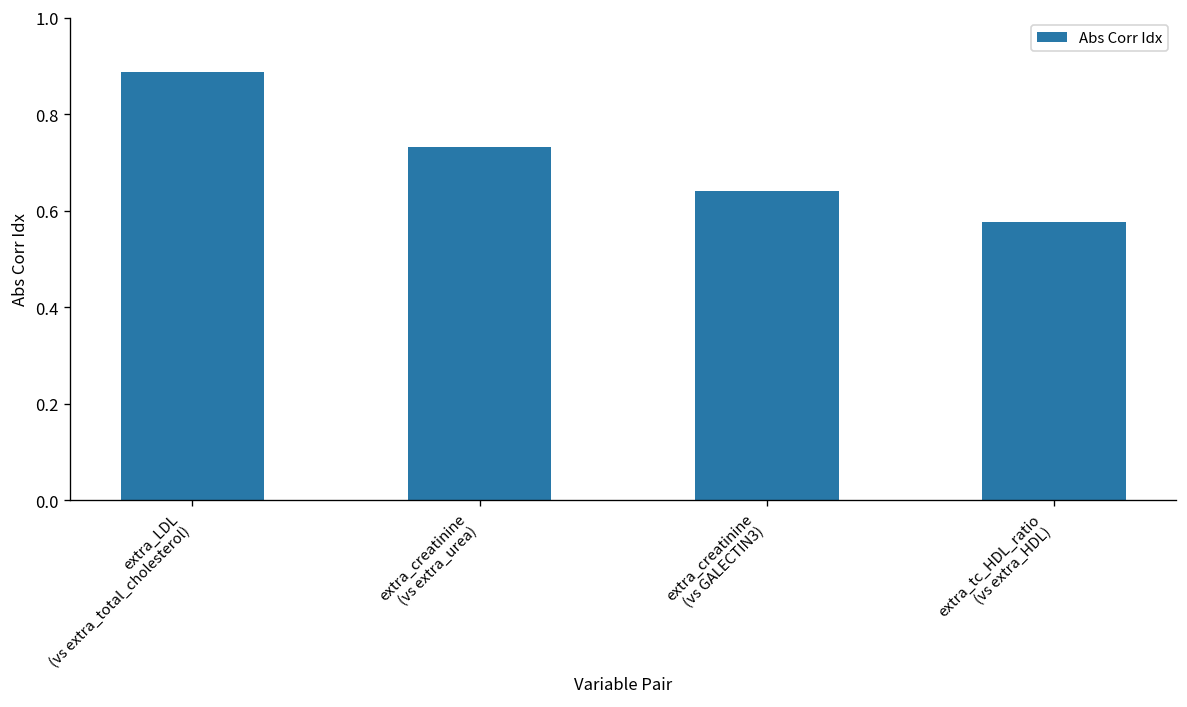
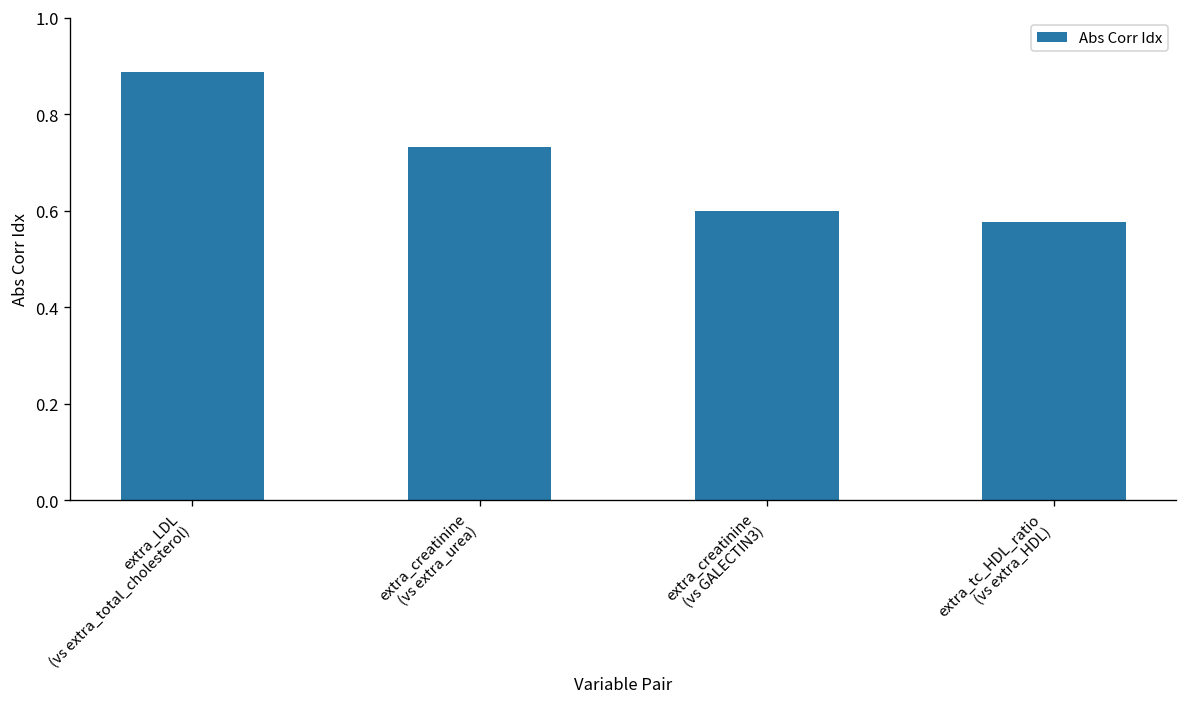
extra_creatinine (vs GALECTIN3): 0.64 -> 0.60
